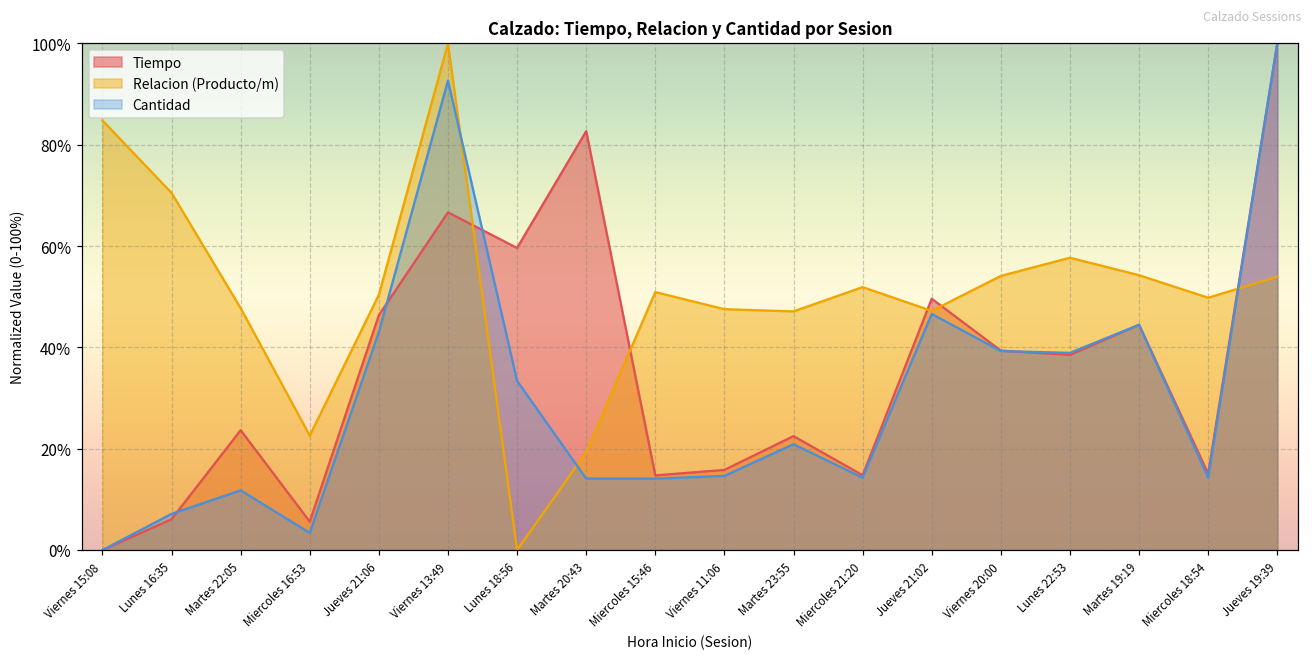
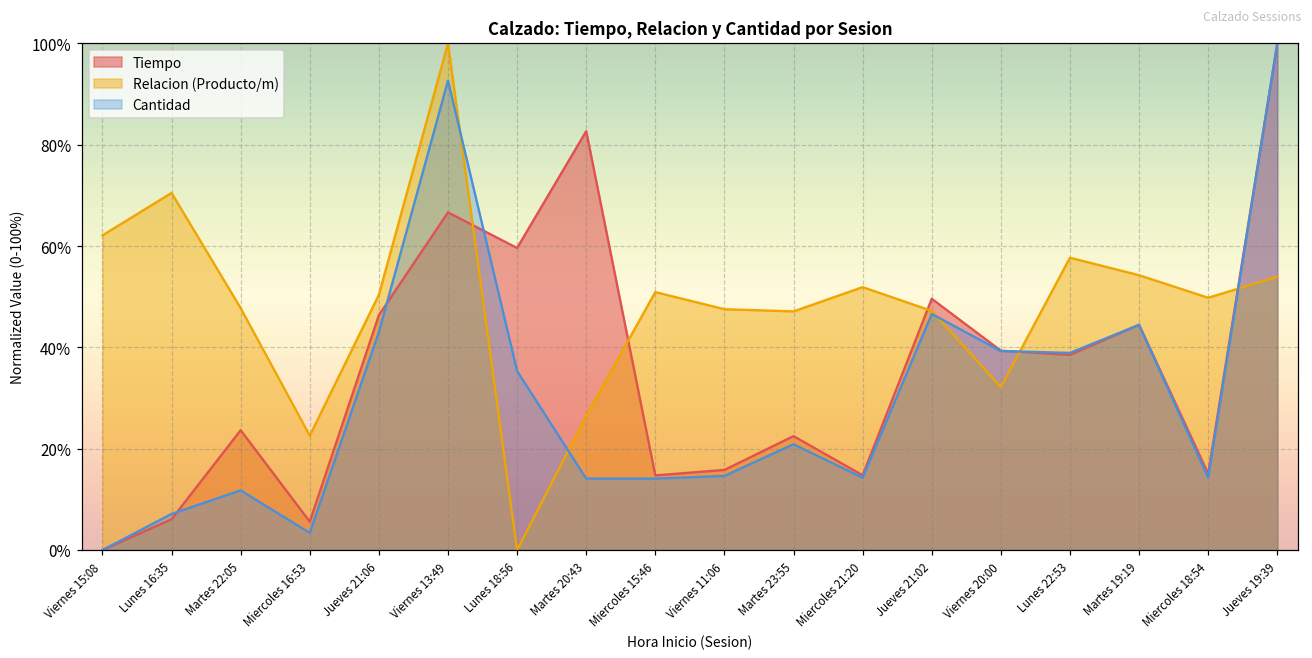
Relacion (Producto/m), Viernes 15:08: 85% -> 62%
Cantidad, Lunes 18:56: 33% -> 35%
Relacion (Producto/m), Martes 20:43: 19% -> 27%
Relacion (Producto/m), Viernes 20:00: 54% -> 32%
